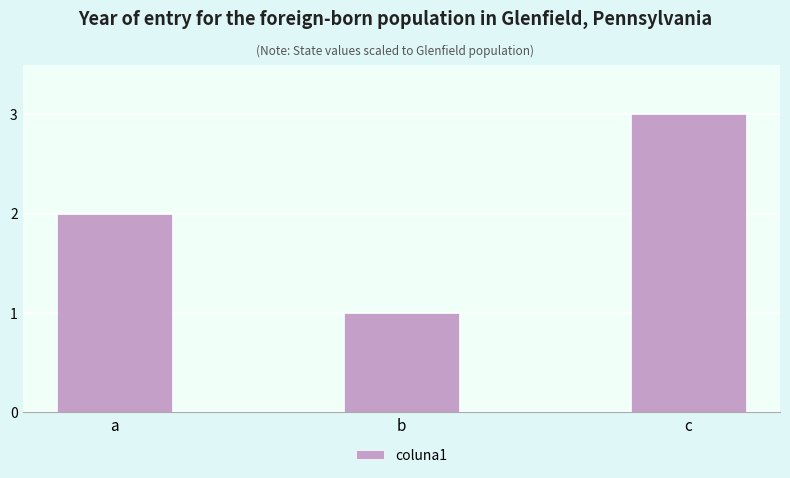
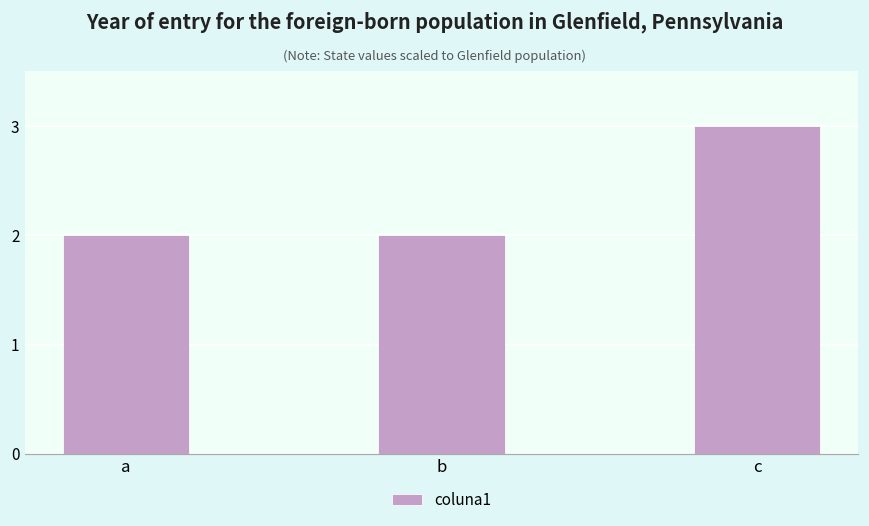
b: 1 -> 2
